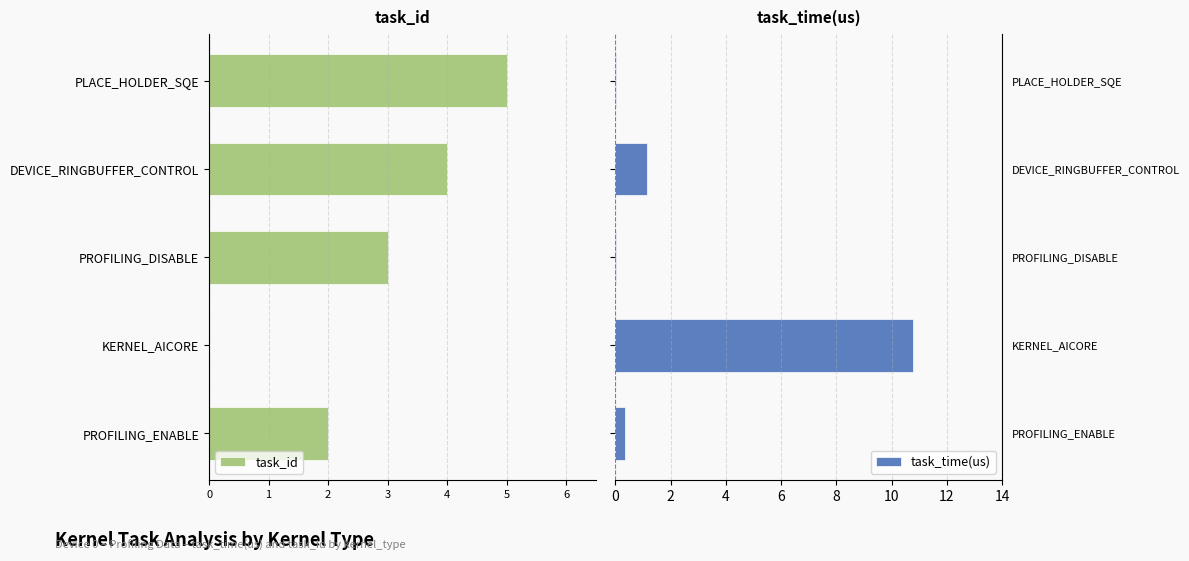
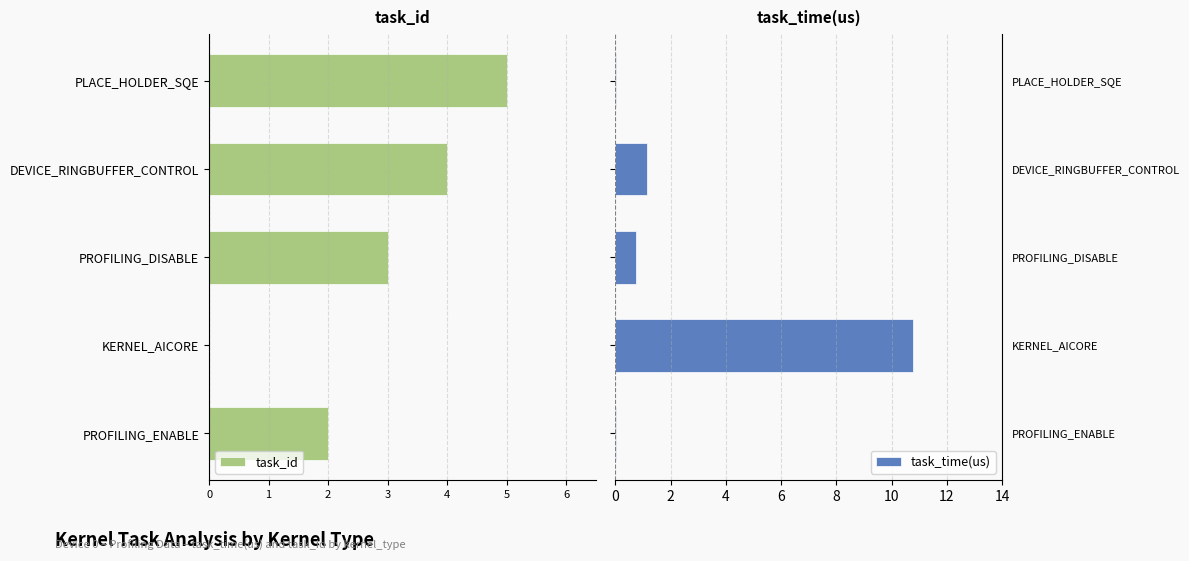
task_time(us), PROFILING_DISABLE: 0.0 -> 0.8
task_time(us), PROFILING_ENABLE: 0.3 -> 0.0
